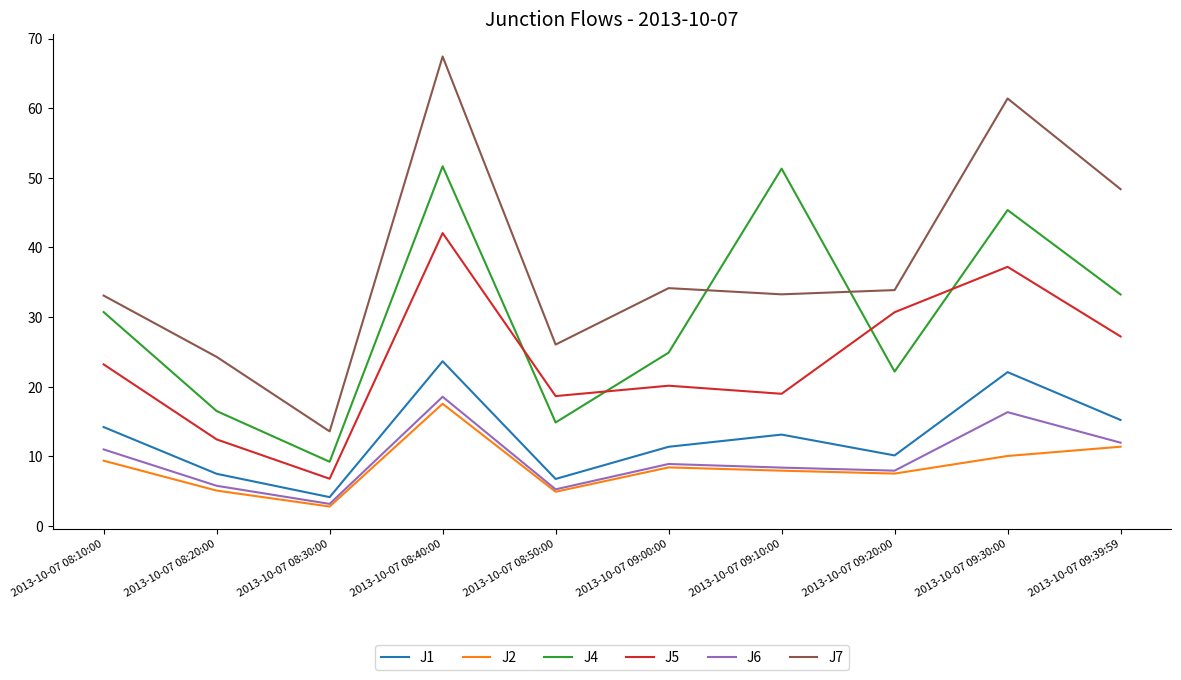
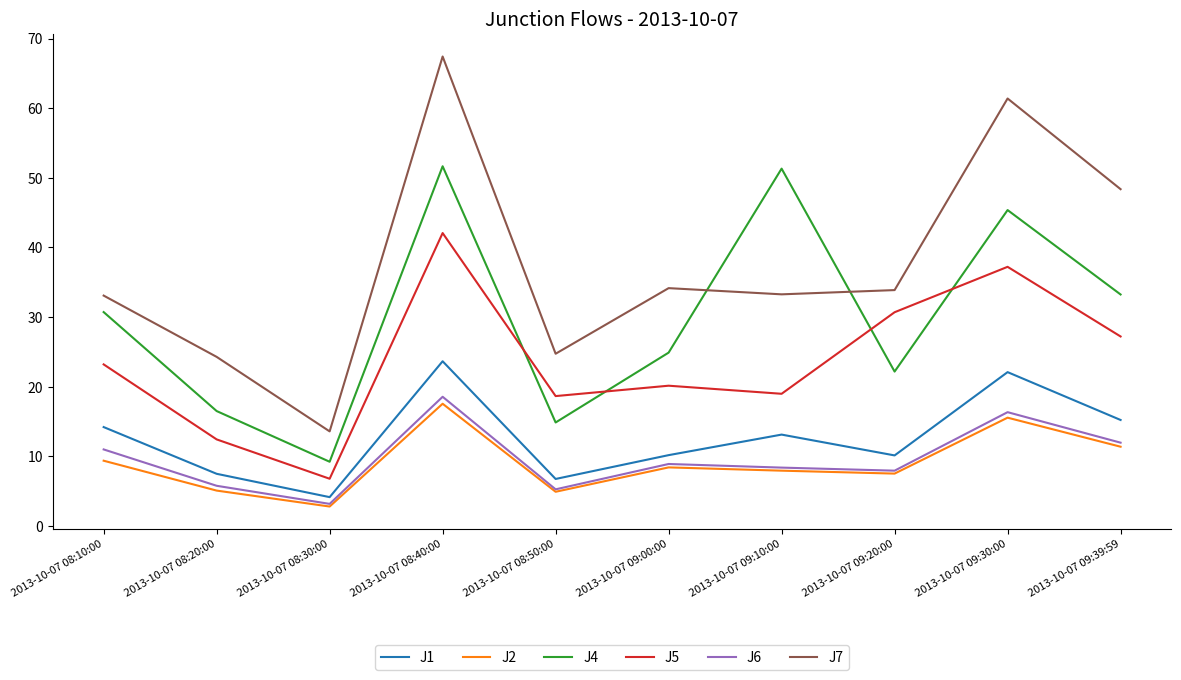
J7, 2013-10-07 08:50:00: 26 -> 25
J1, 2013-10-07 09:00:00: 11 -> 10
J2, 2013-10-07 09:30:00: 10 -> 16
